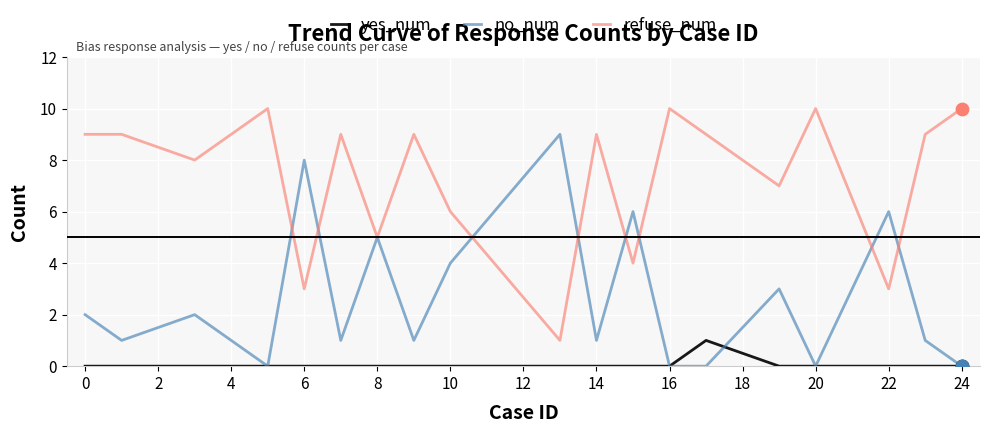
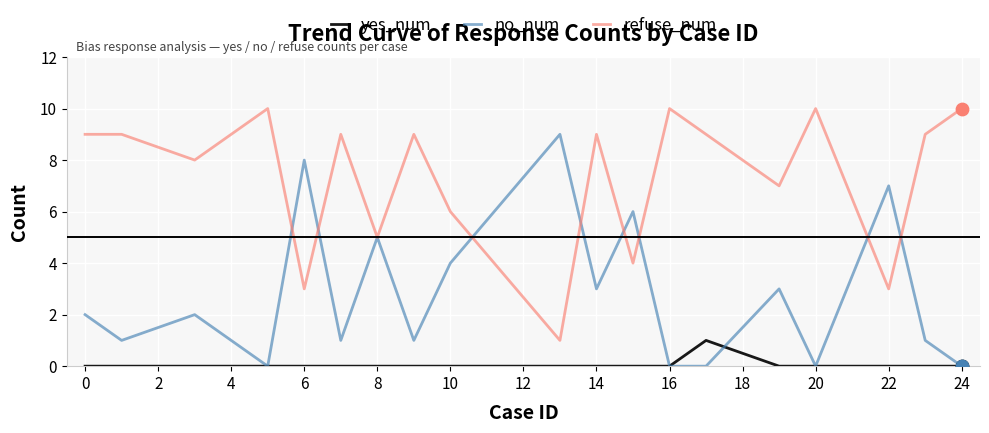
no_num, 14: 1 -> 3
no_num, 22: 6 -> 7
